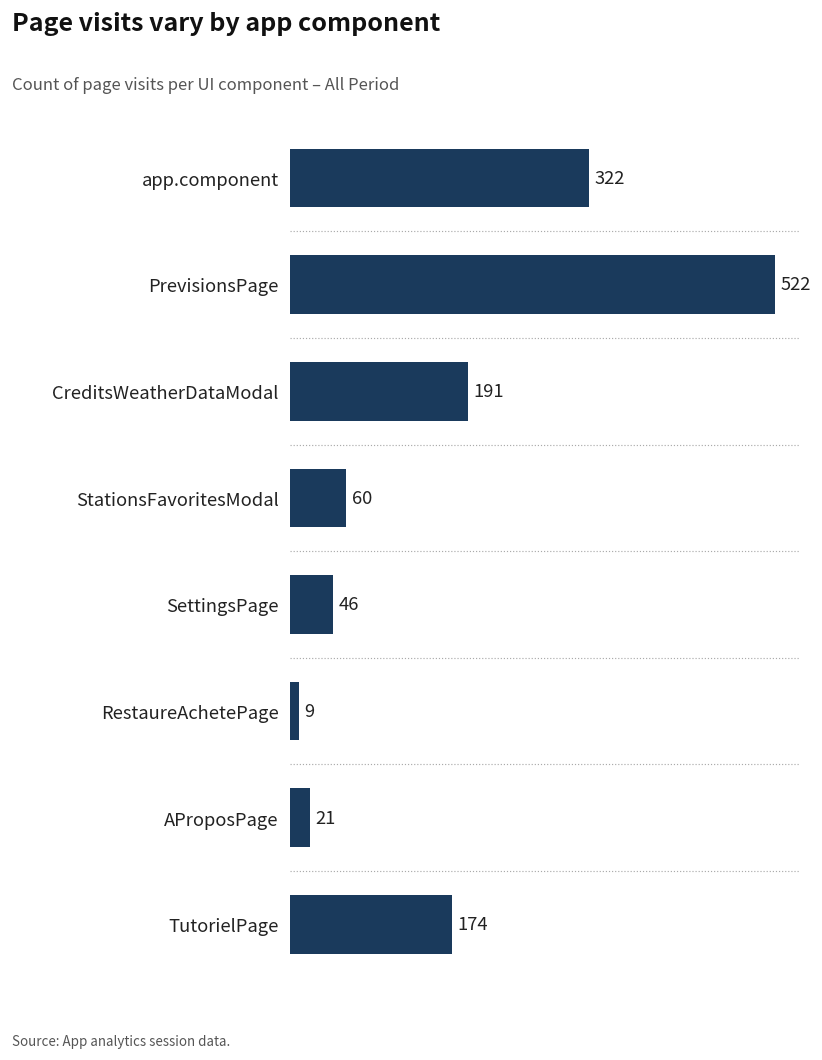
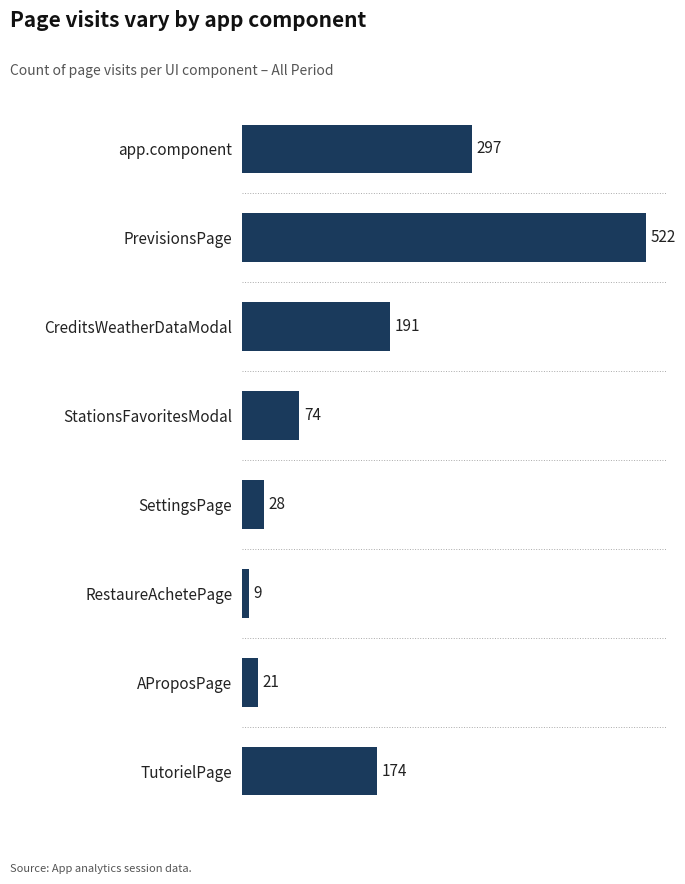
app.component: 322 -> 297
StationsFavoritesModal: 60 -> 74
SettingsPage: 46 -> 28
